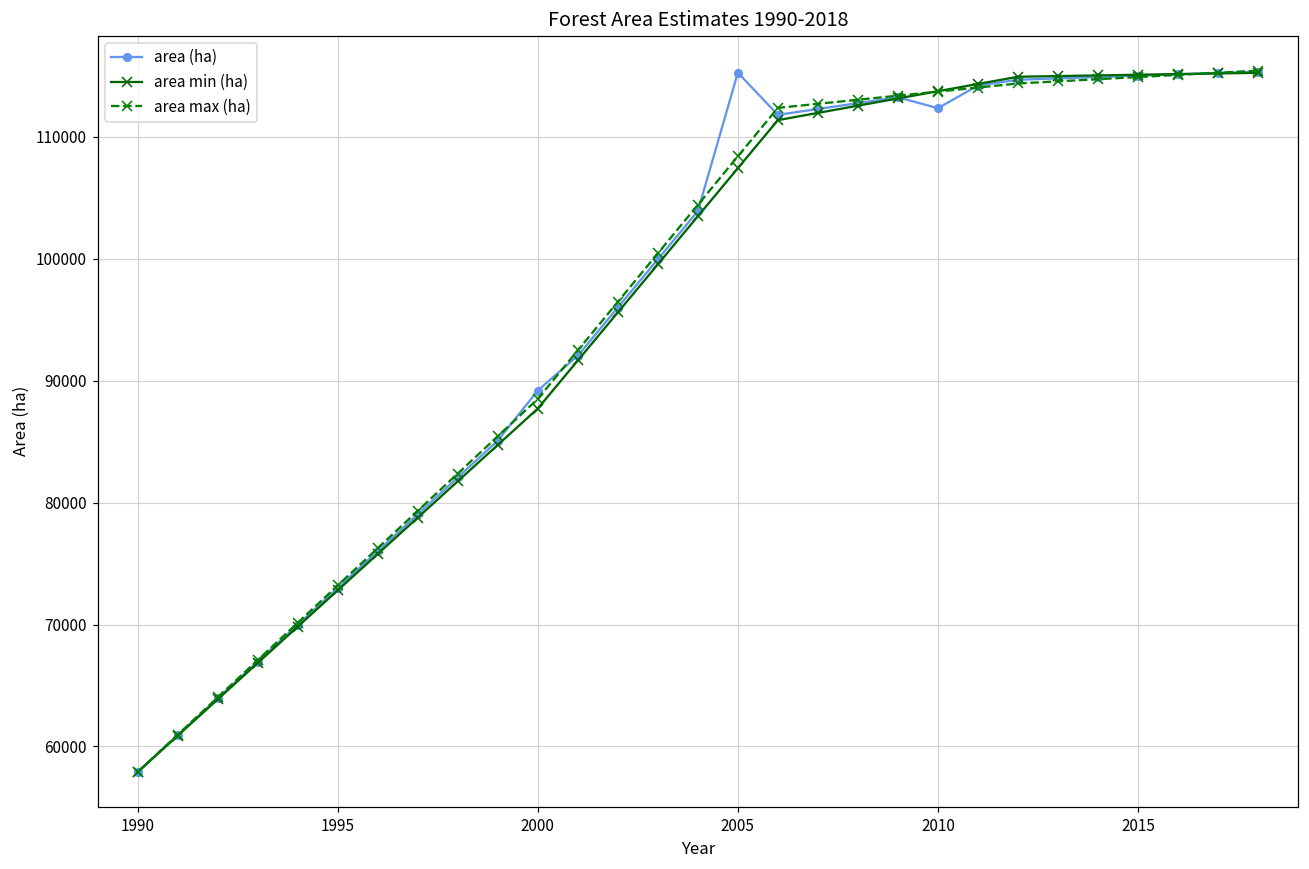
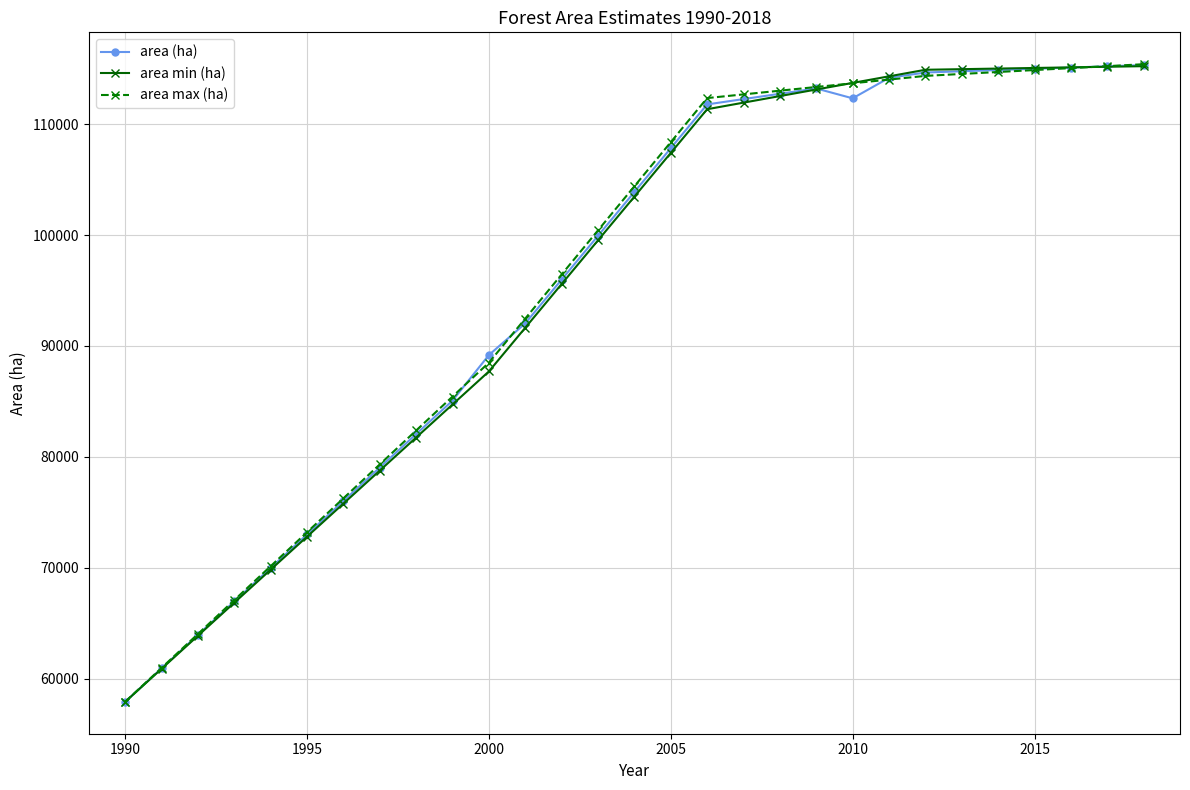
area (ha), 2005: 115200 -> 107800
